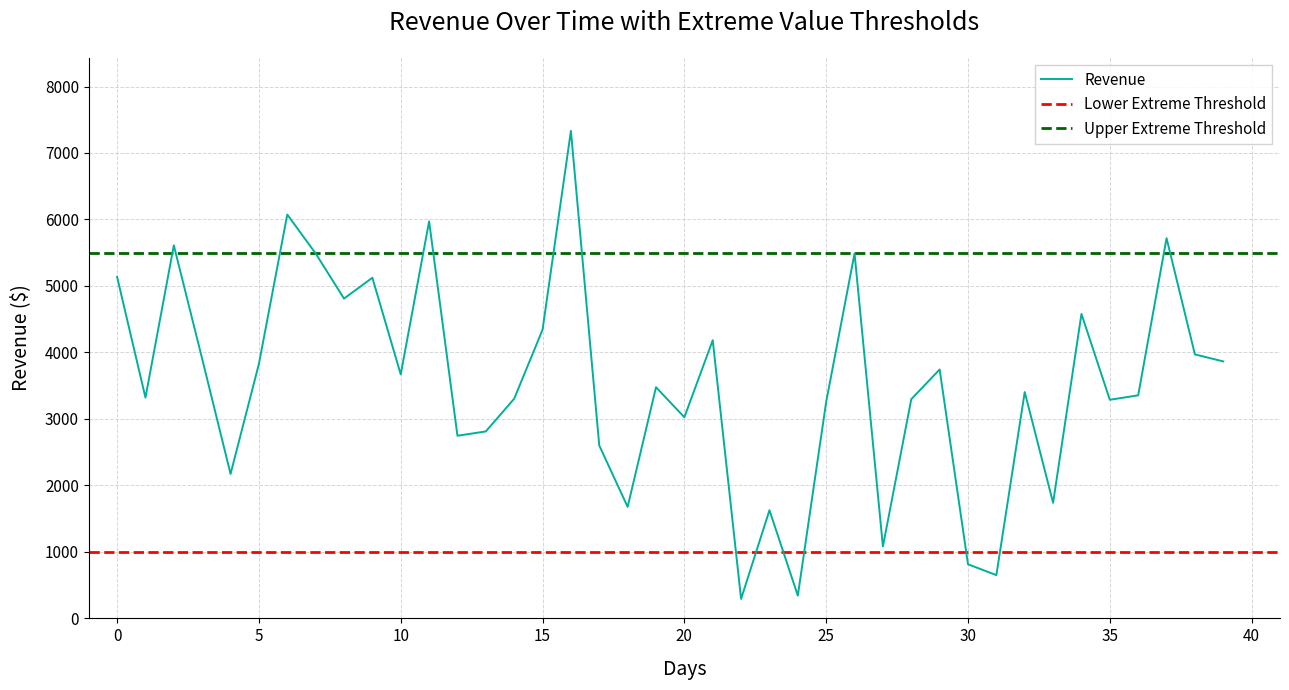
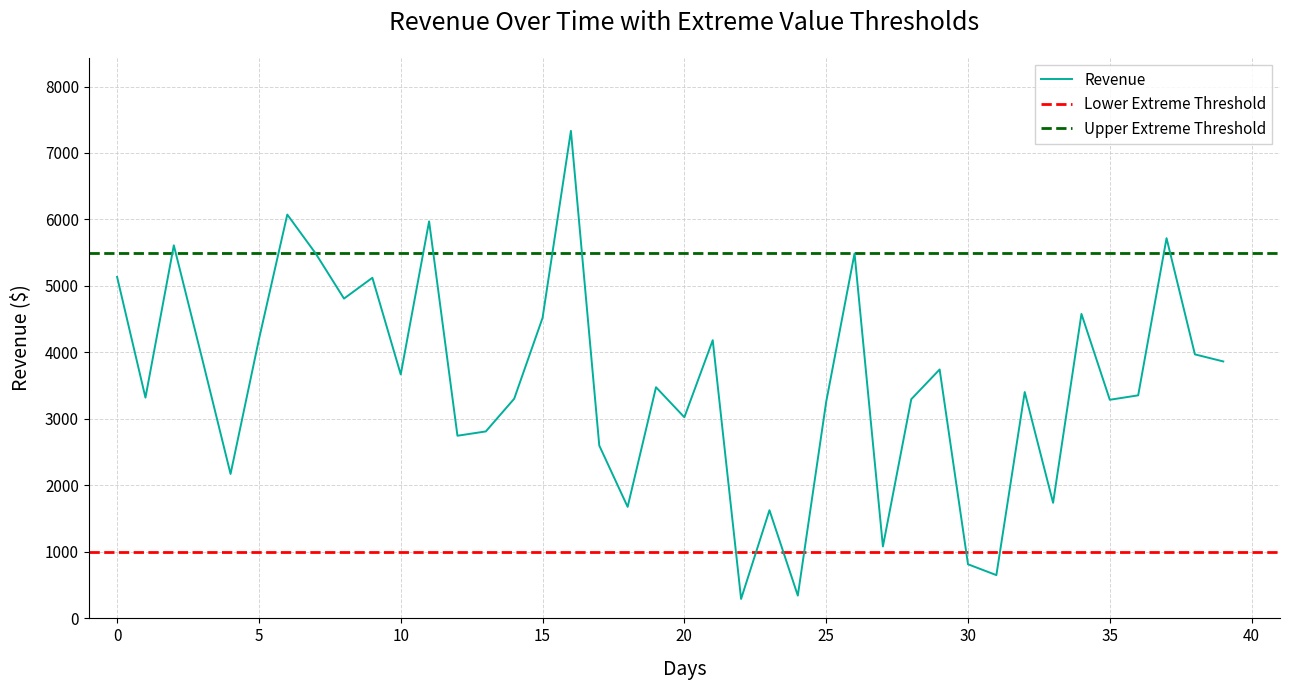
5: 3800 -> 4200
15: 4300 -> 4500
